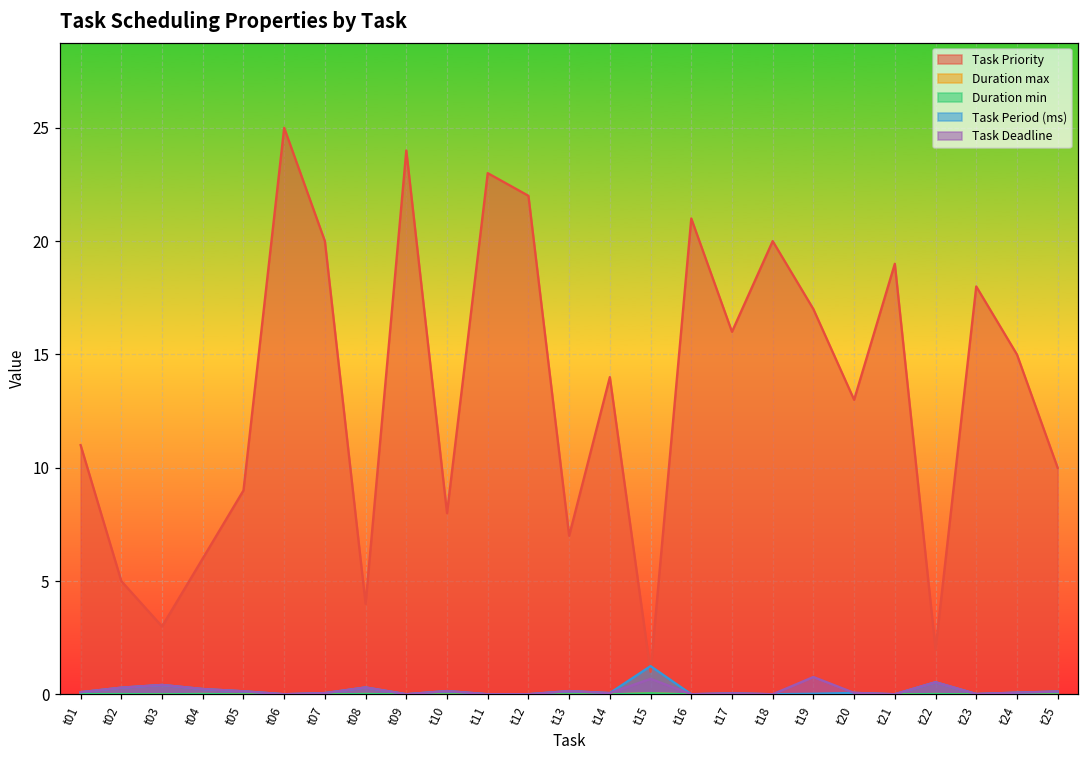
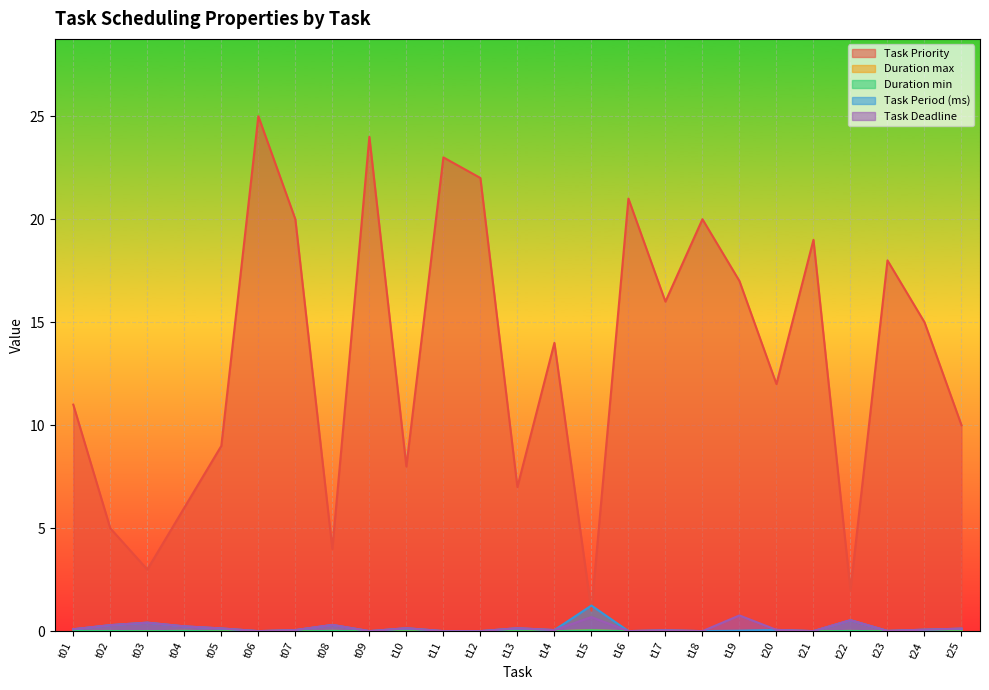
Task Priority, t20: 13 -> 12
